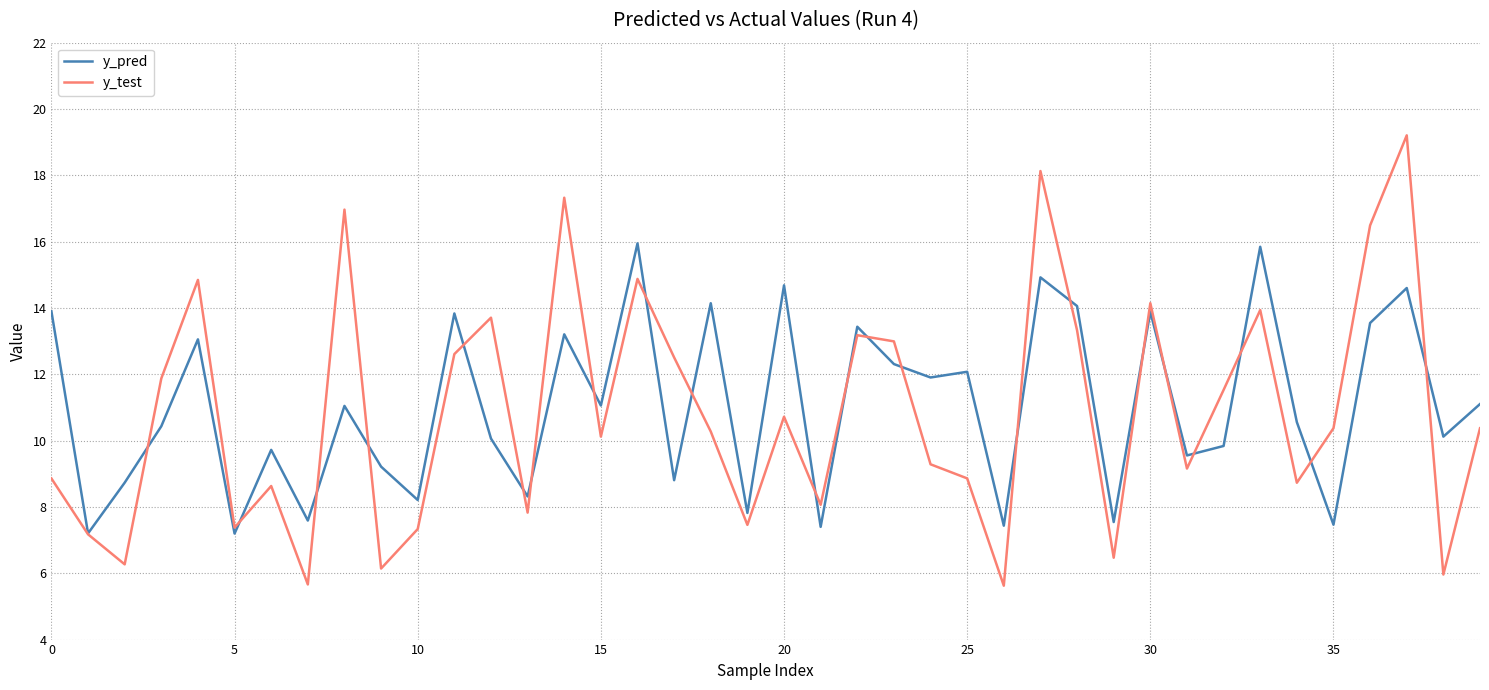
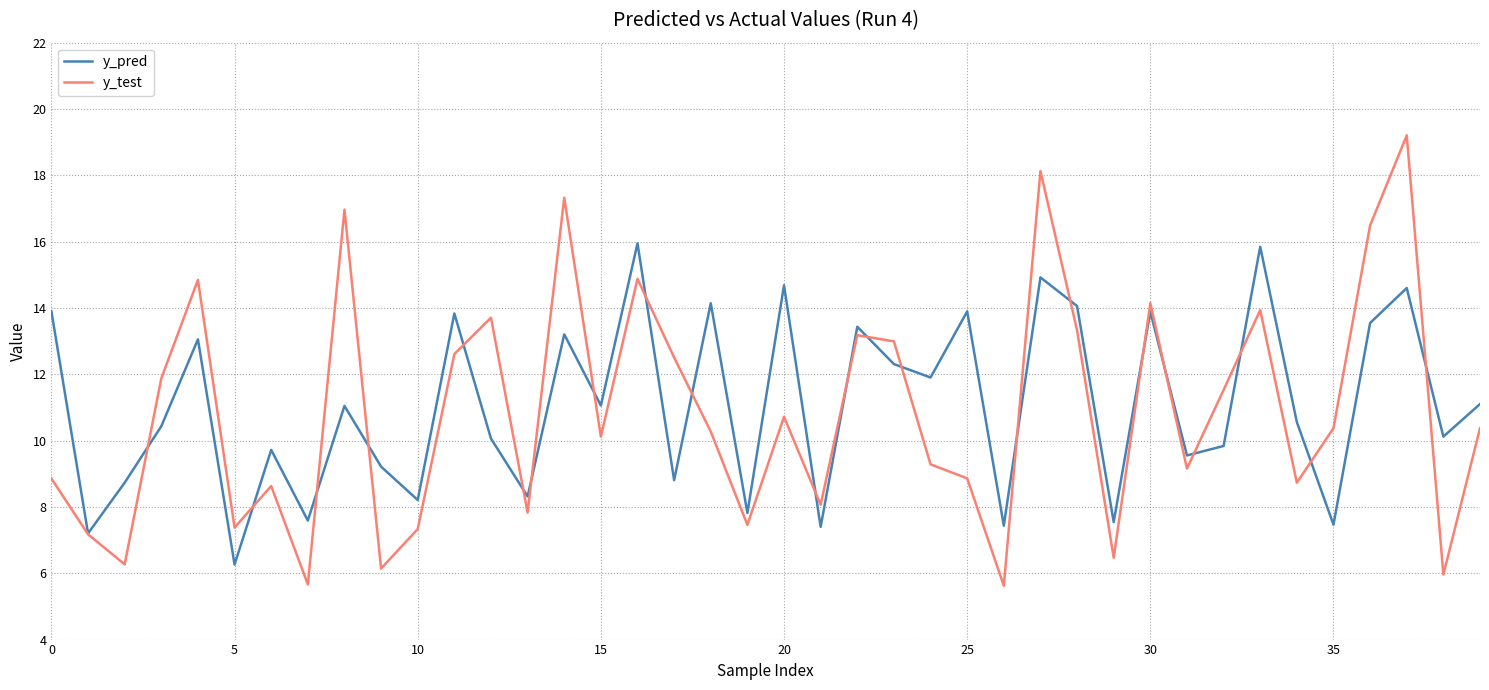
y_pred, 5: 7.2 -> 6.3
y_pred, 25: 12.1 -> 13.9
